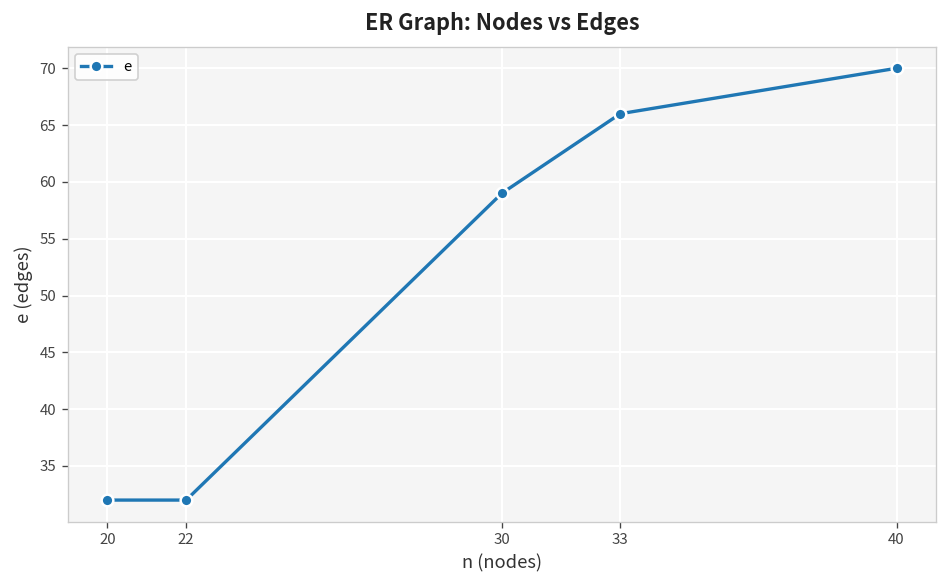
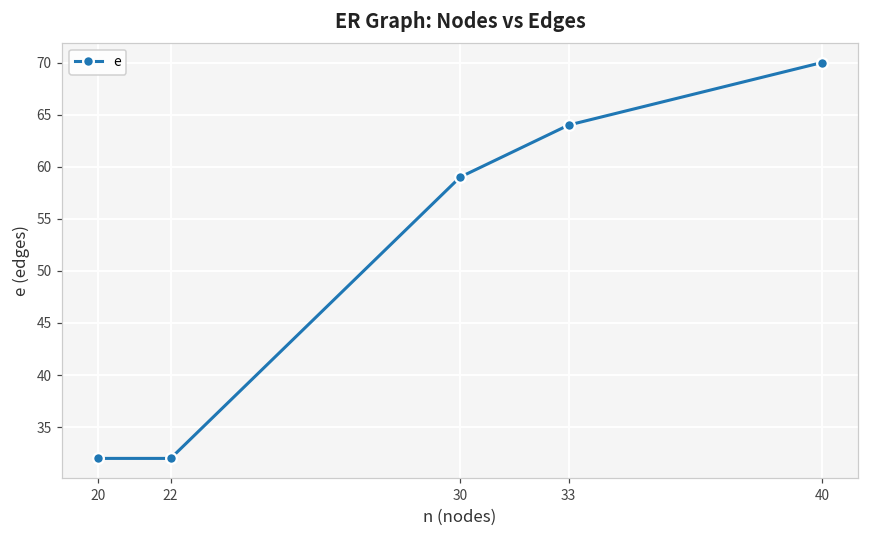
33: 66 -> 64
